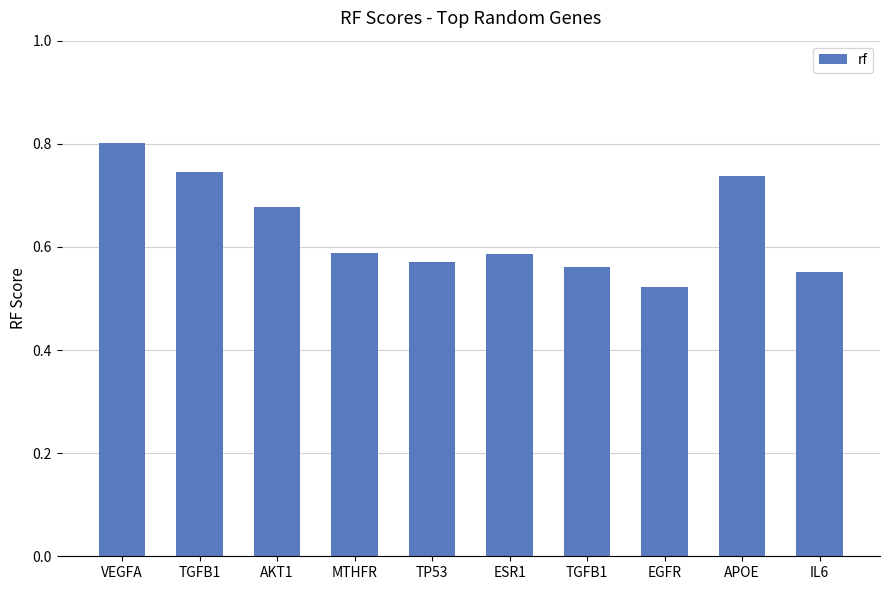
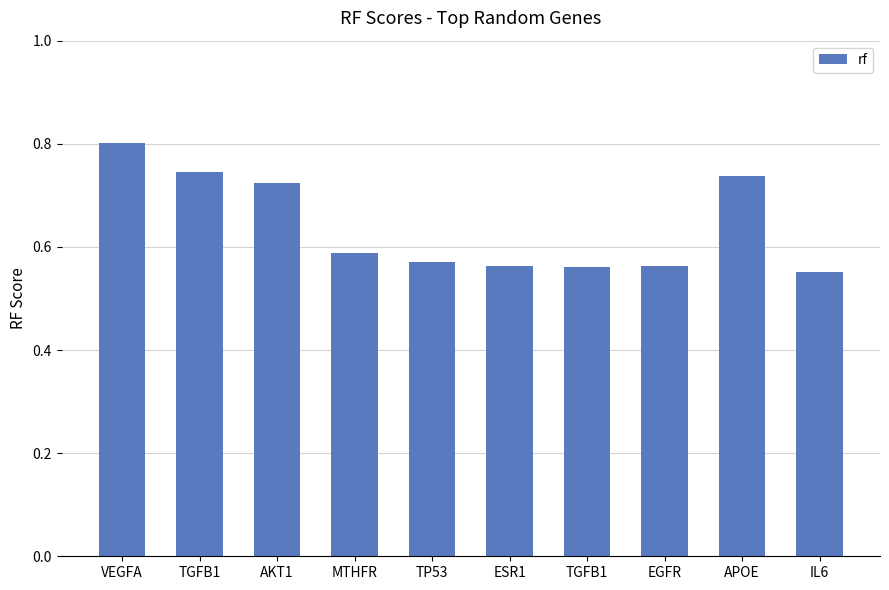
AKT1: 0.68 -> 0.72
ESR1: 0.59 -> 0.56
EGFR: 0.52 -> 0.56
